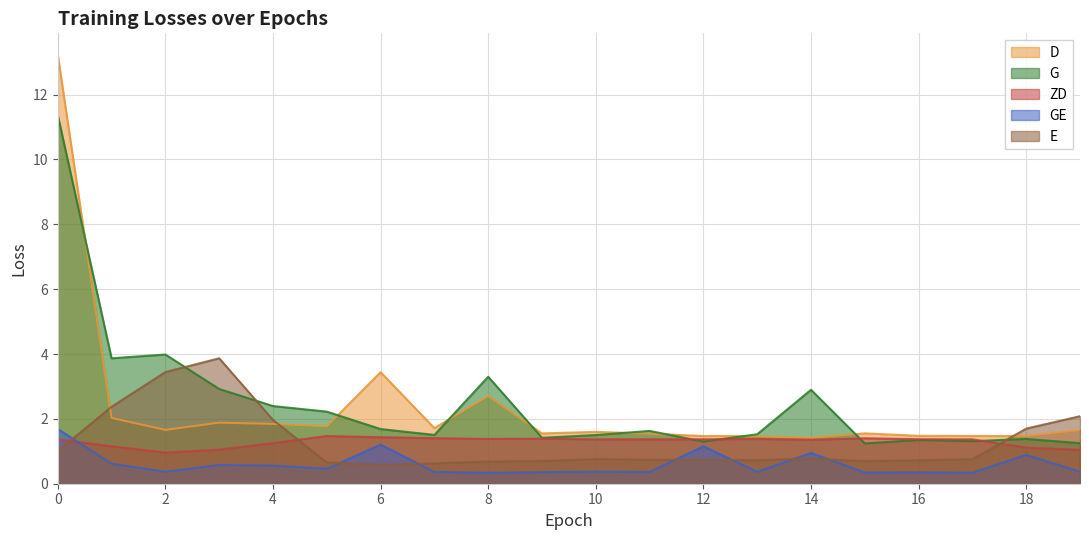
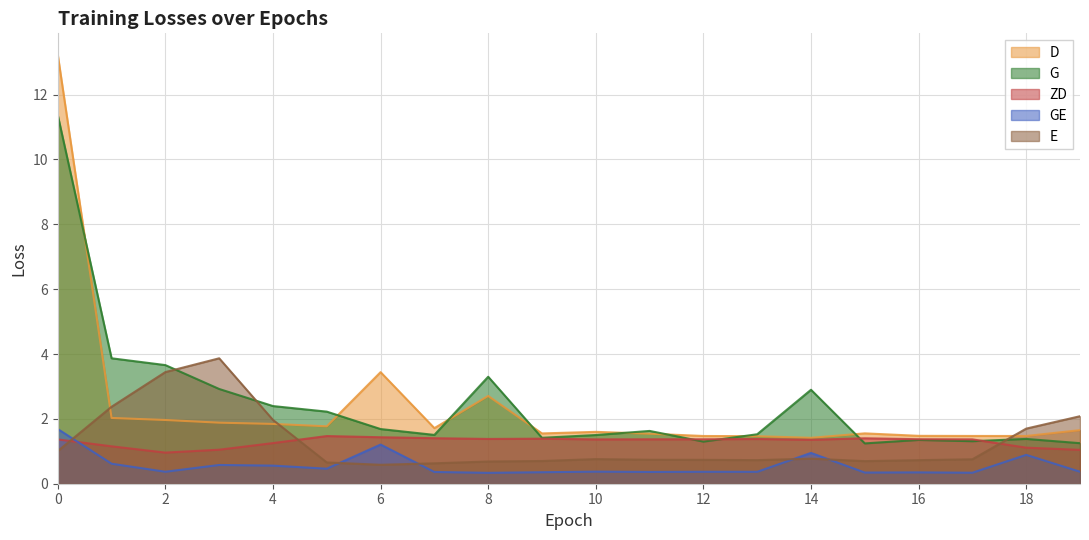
D, 2: 1.7 -> 2.0
G, 2: 4.0 -> 3.7
GE, 12: 1.2 -> 0.4
